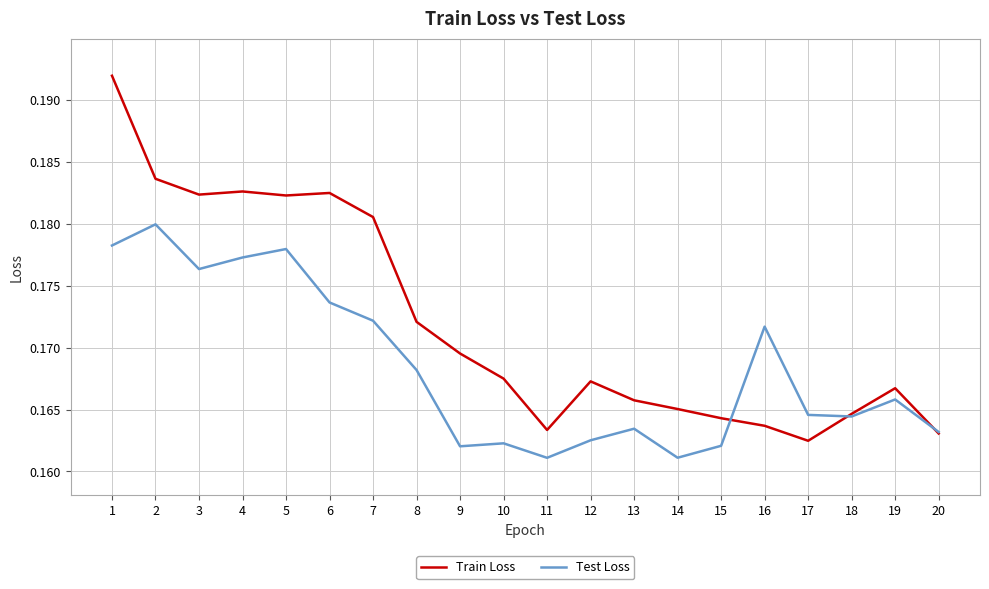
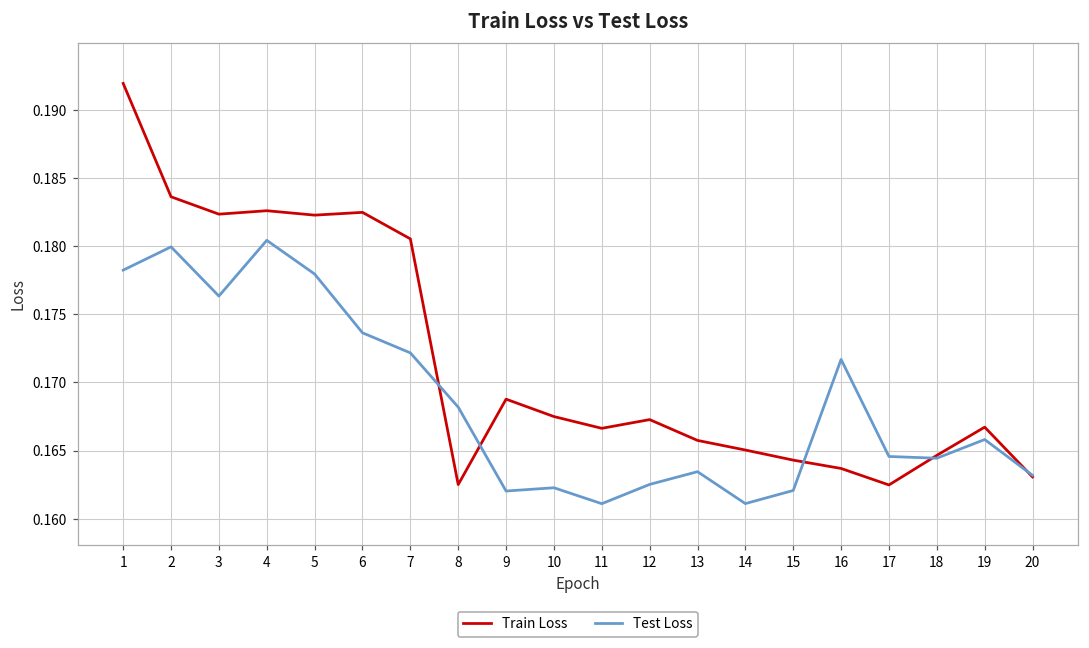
Test Loss, 4: 0.1773 -> 0.1804
Train Loss, 8: 0.1721 -> 0.1625
Train Loss, 9: 0.1695 -> 0.1688
Train Loss, 11: 0.1634 -> 0.1666
